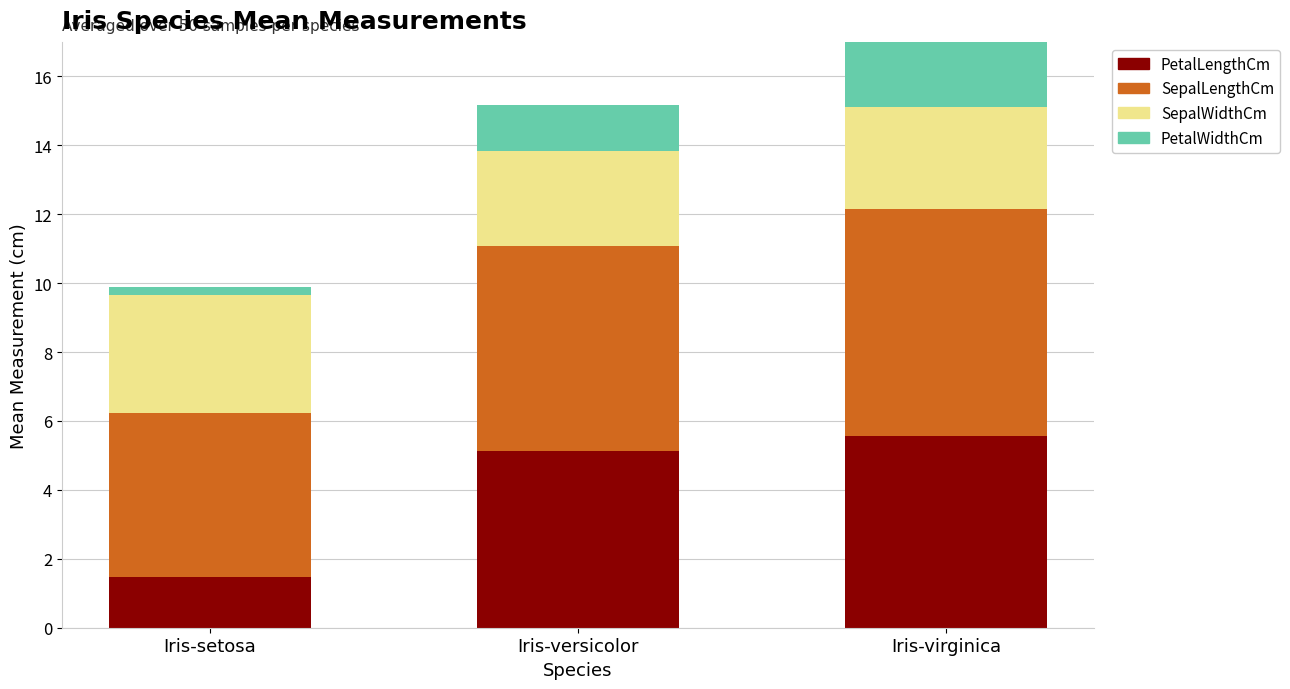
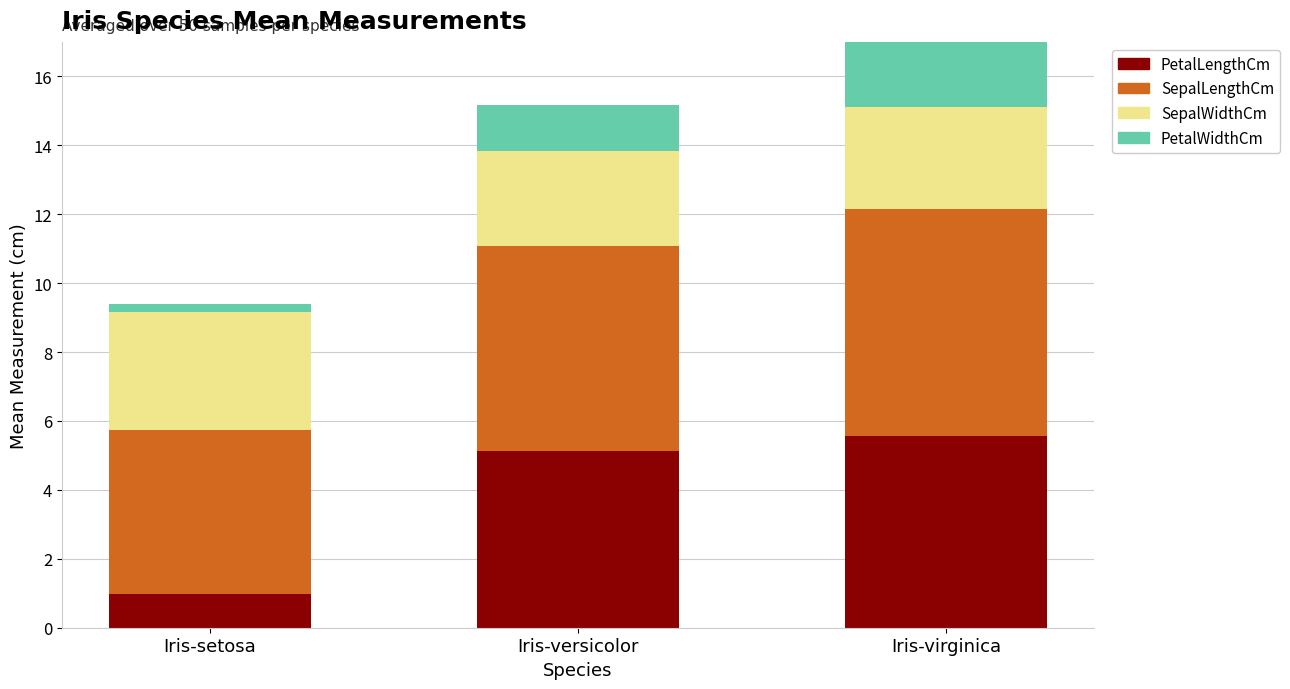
PetalLengthCm, Iris-setosa: 1.5 -> 1.0
